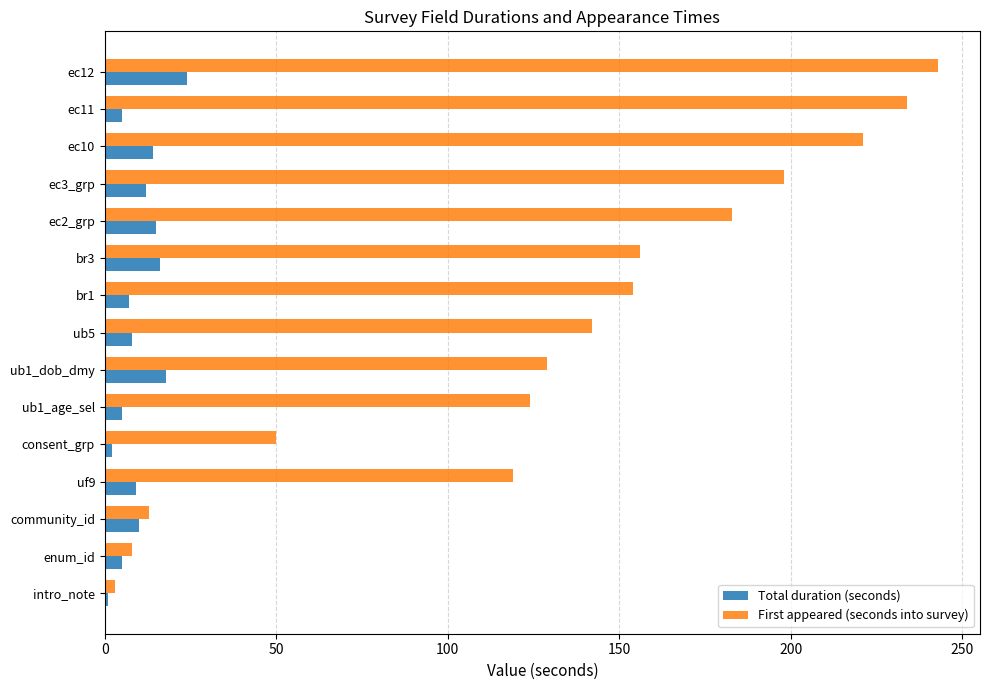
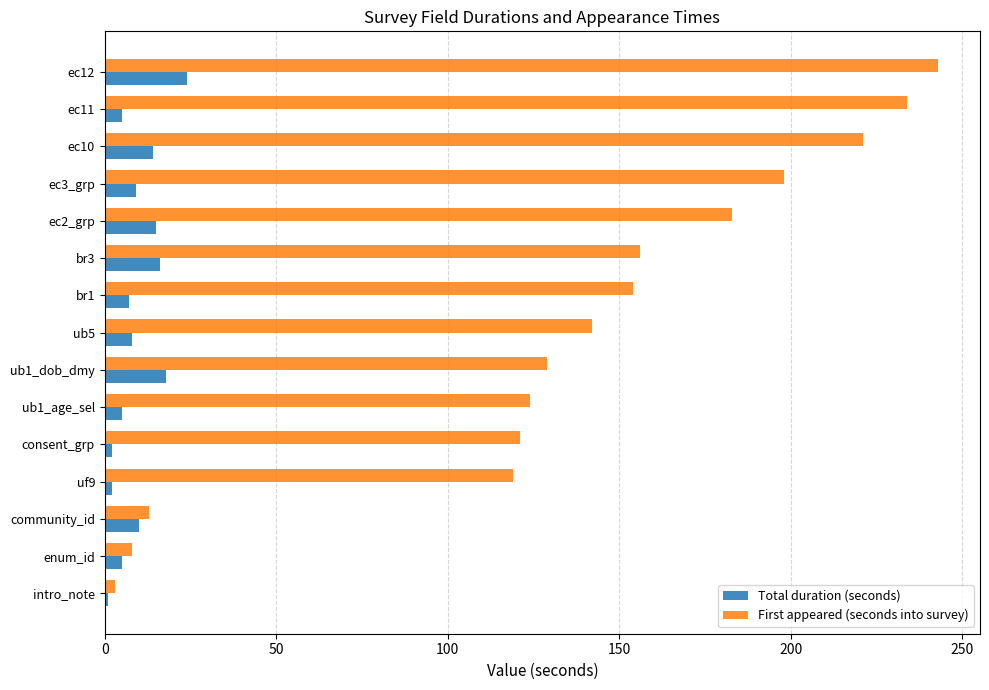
Total duration (seconds), ec3_grp: 12 -> 9
First appeared (seconds into survey), consent_grp: 50 -> 121
Total duration (seconds), uf9: 9 -> 2
